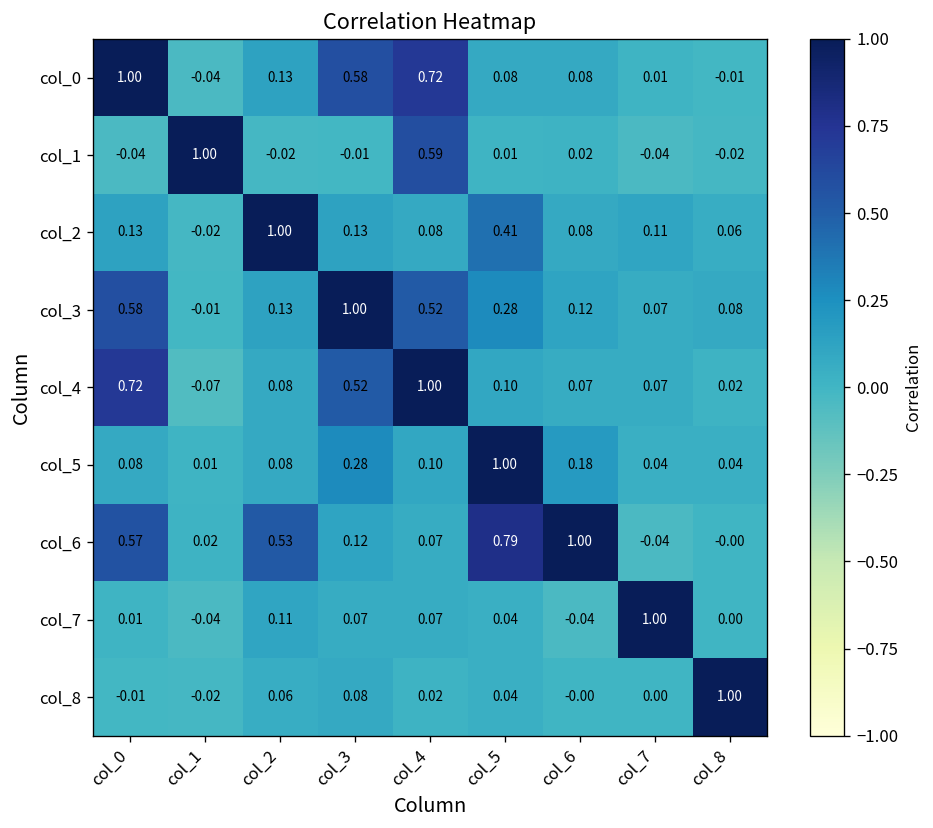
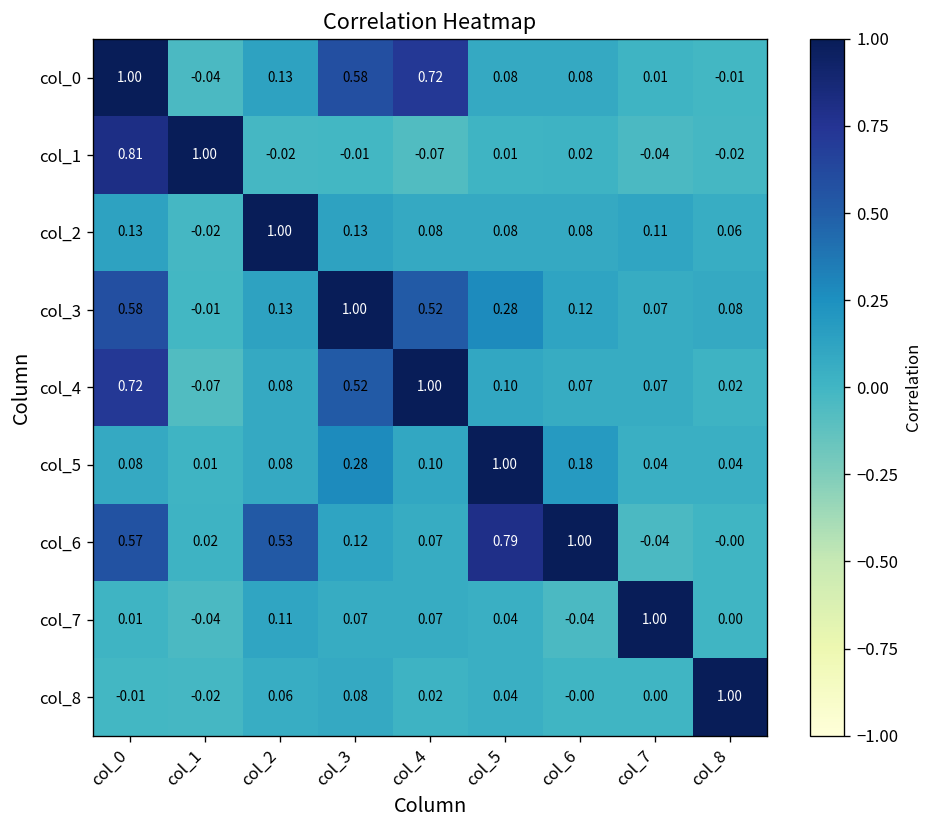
col_1, col_0: -0.04 -> 0.81
col_1, col_4: 0.59 -> -0.07
col_2, col_5: 0.41 -> 0.08
